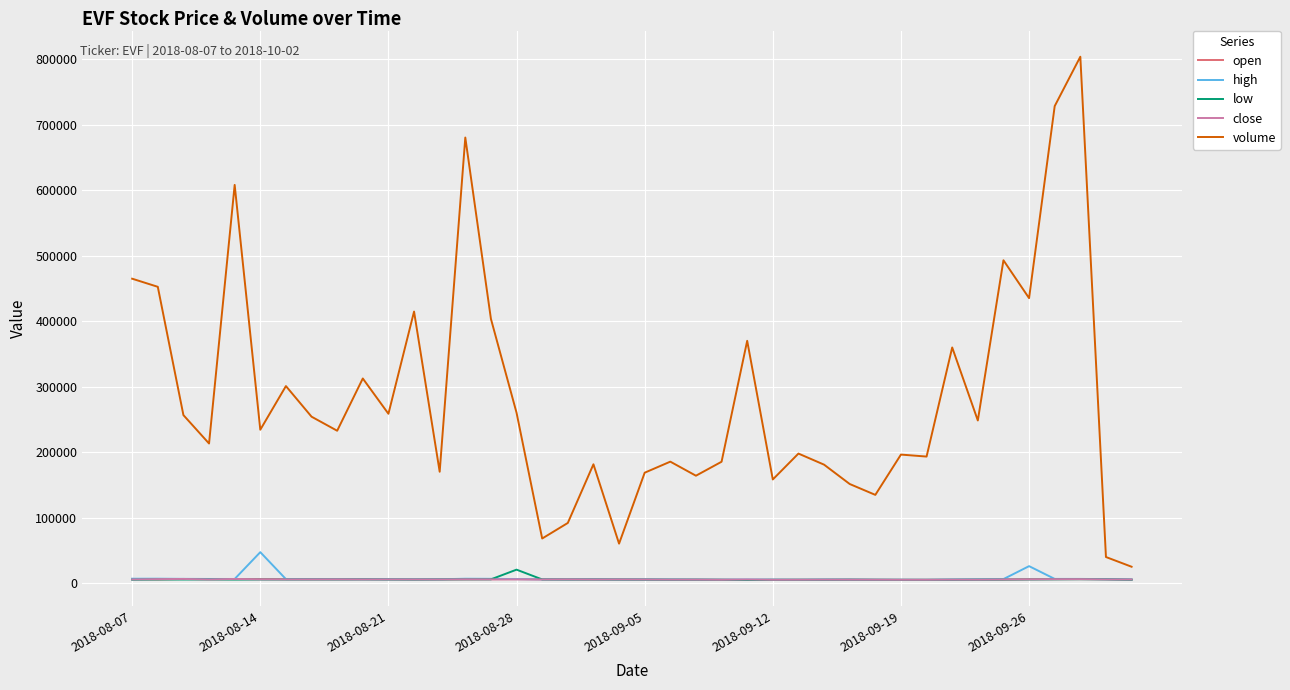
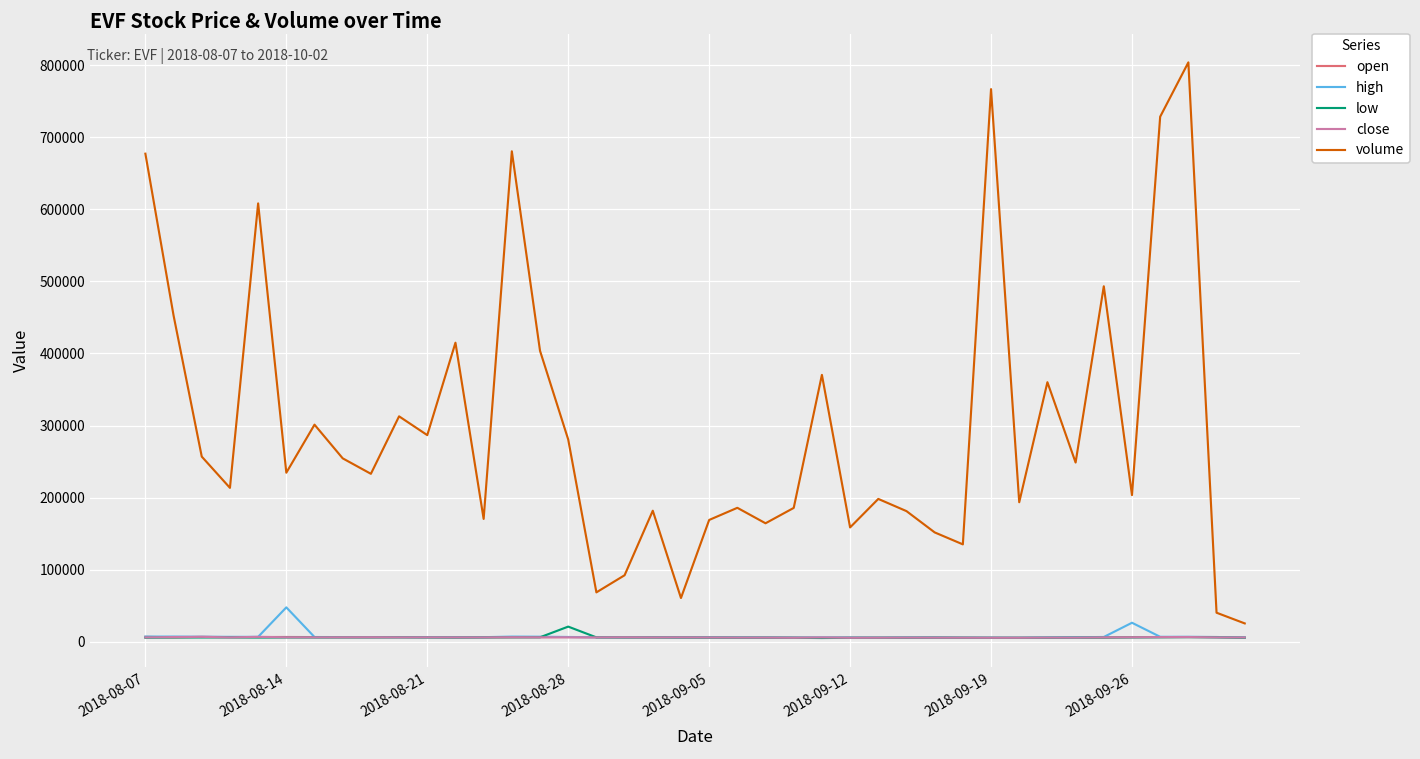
volume, 2018-08-07: 470000 -> 680000
volume, 2018-08-21: 260000 -> 290000
volume, 2018-08-28: 260000 -> 280000
volume, 2018-09-19: 200000 -> 770000
volume, 2018-09-26: 440000 -> 200000
